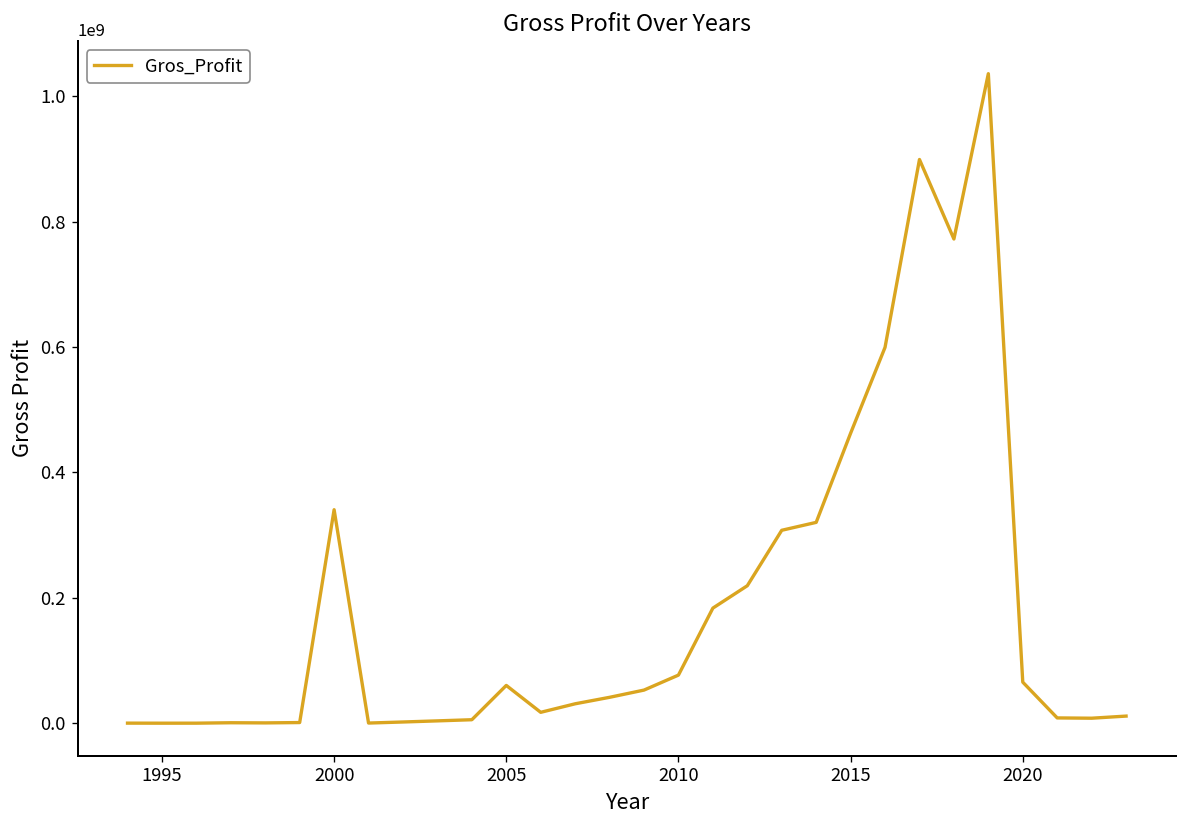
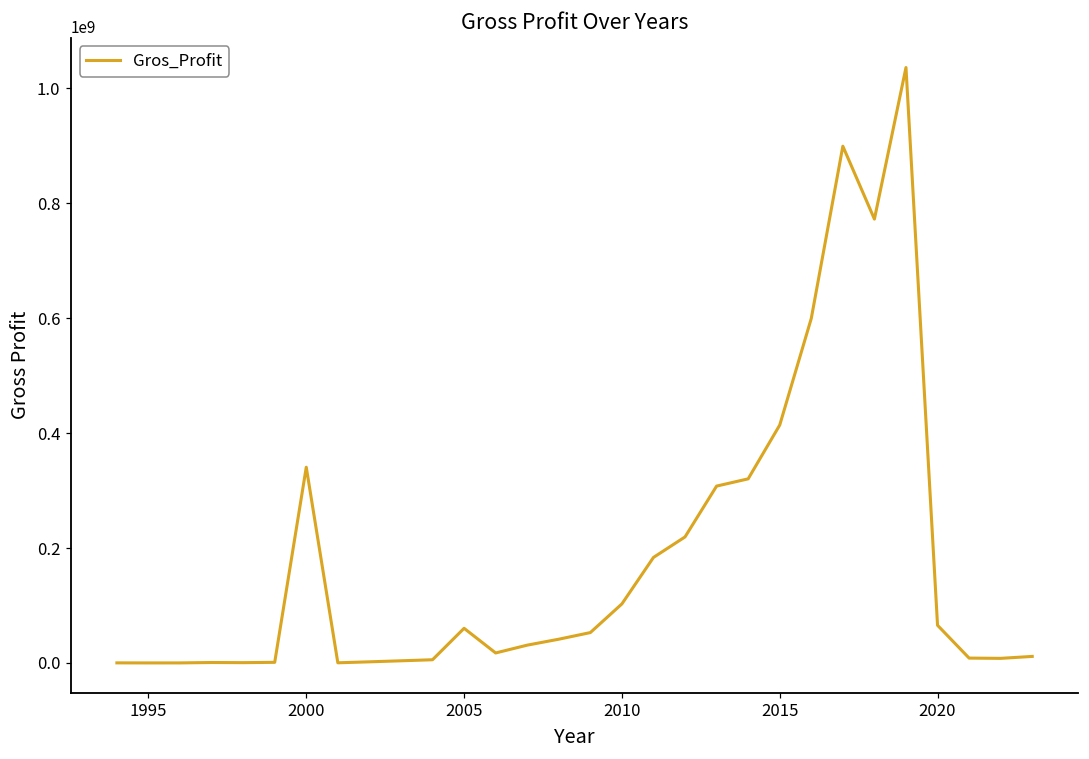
2010: 80000000 -> 100000000
2015: 460000000 -> 410000000
